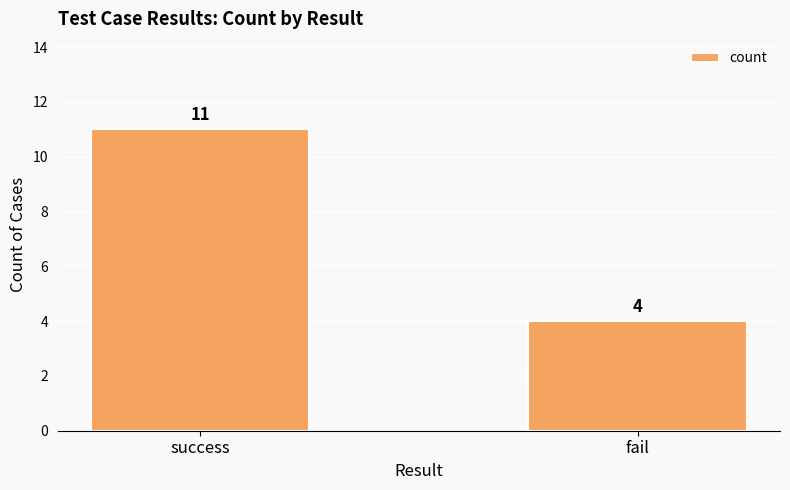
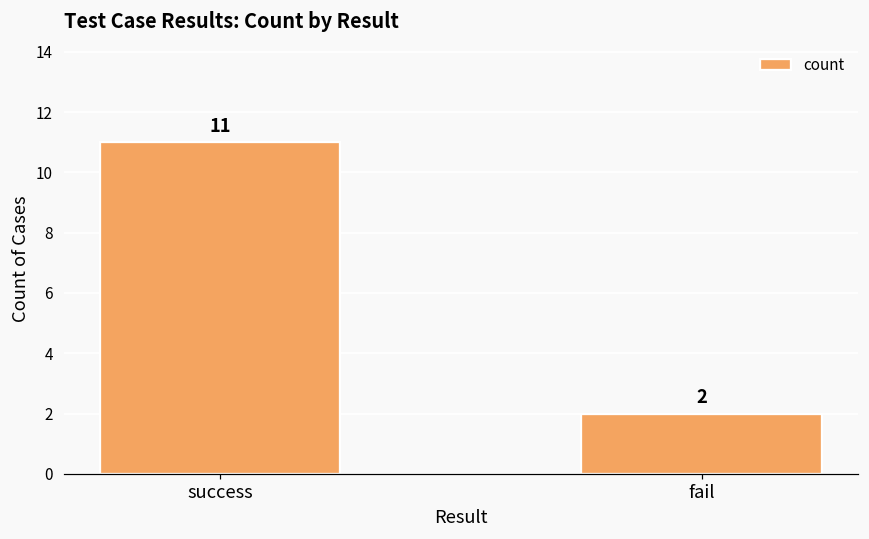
fail: 4 -> 2
